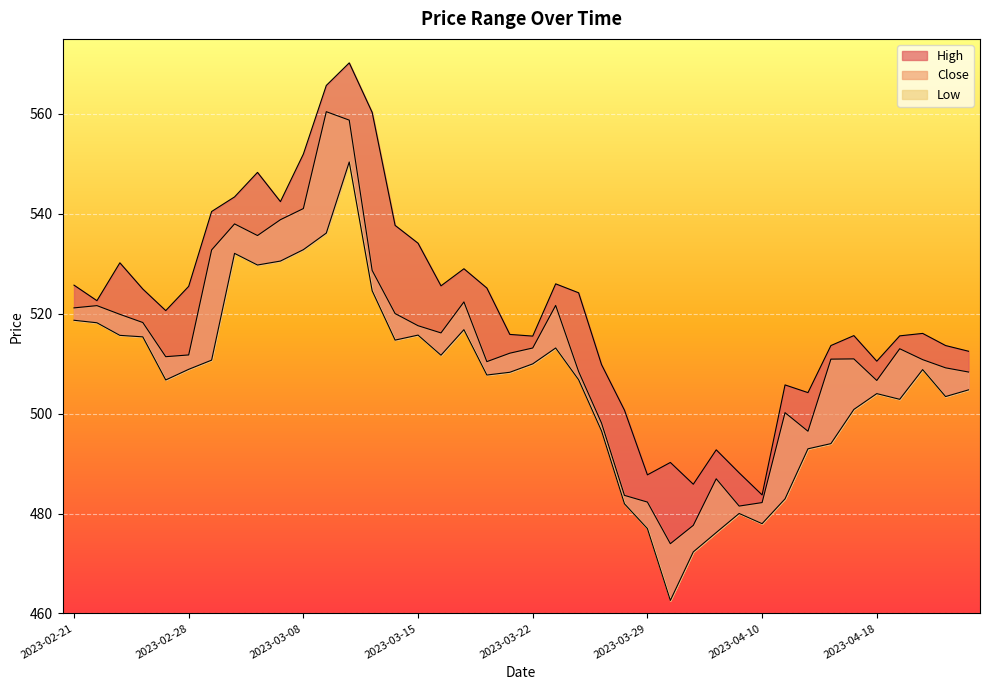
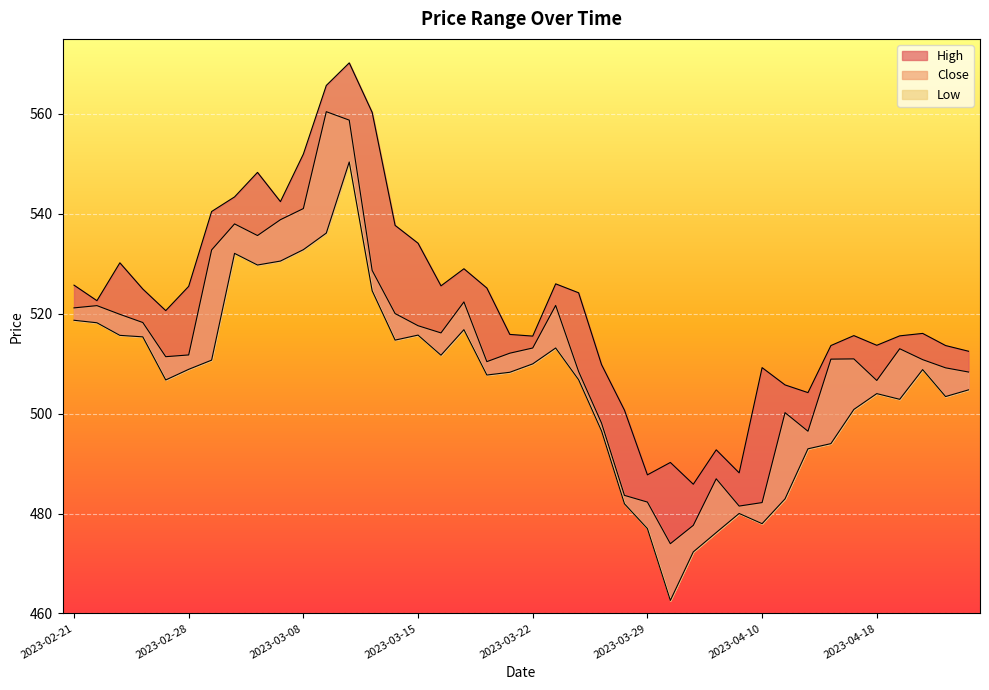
High, 2023-04-10: 484 -> 509
High, 2023-04-18: 510 -> 514
